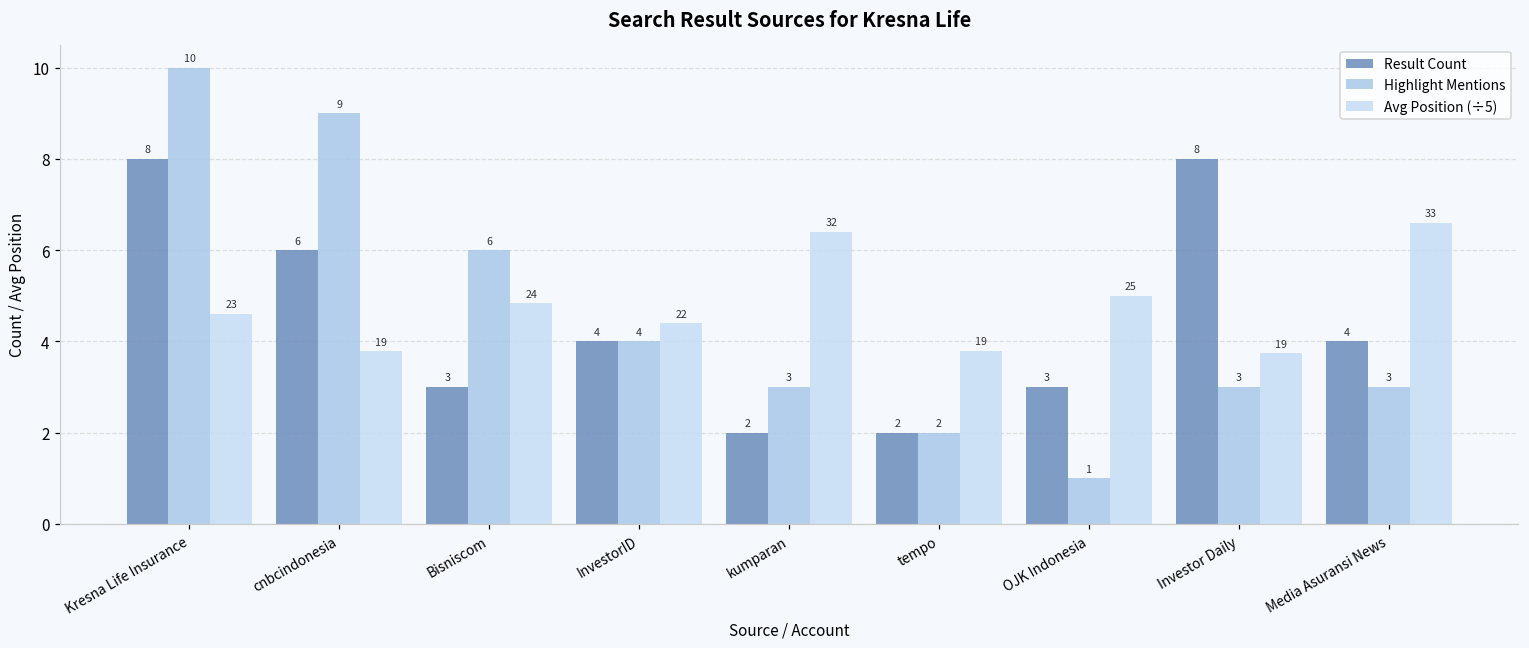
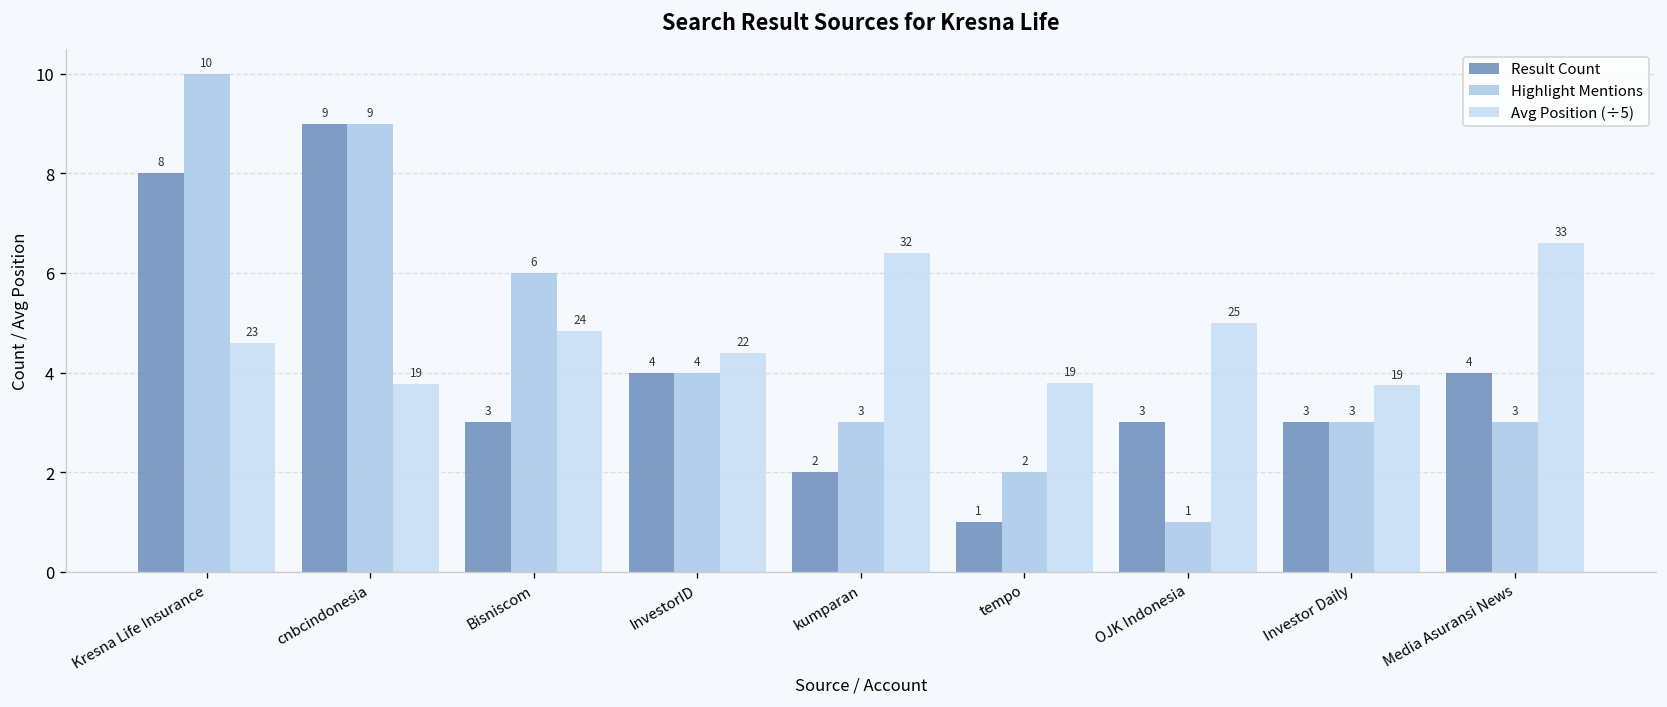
Result Count, cnbcindonesia: 6 -> 9
Result Count, tempo: 2 -> 1
Result Count, Investor Daily: 8 -> 3
